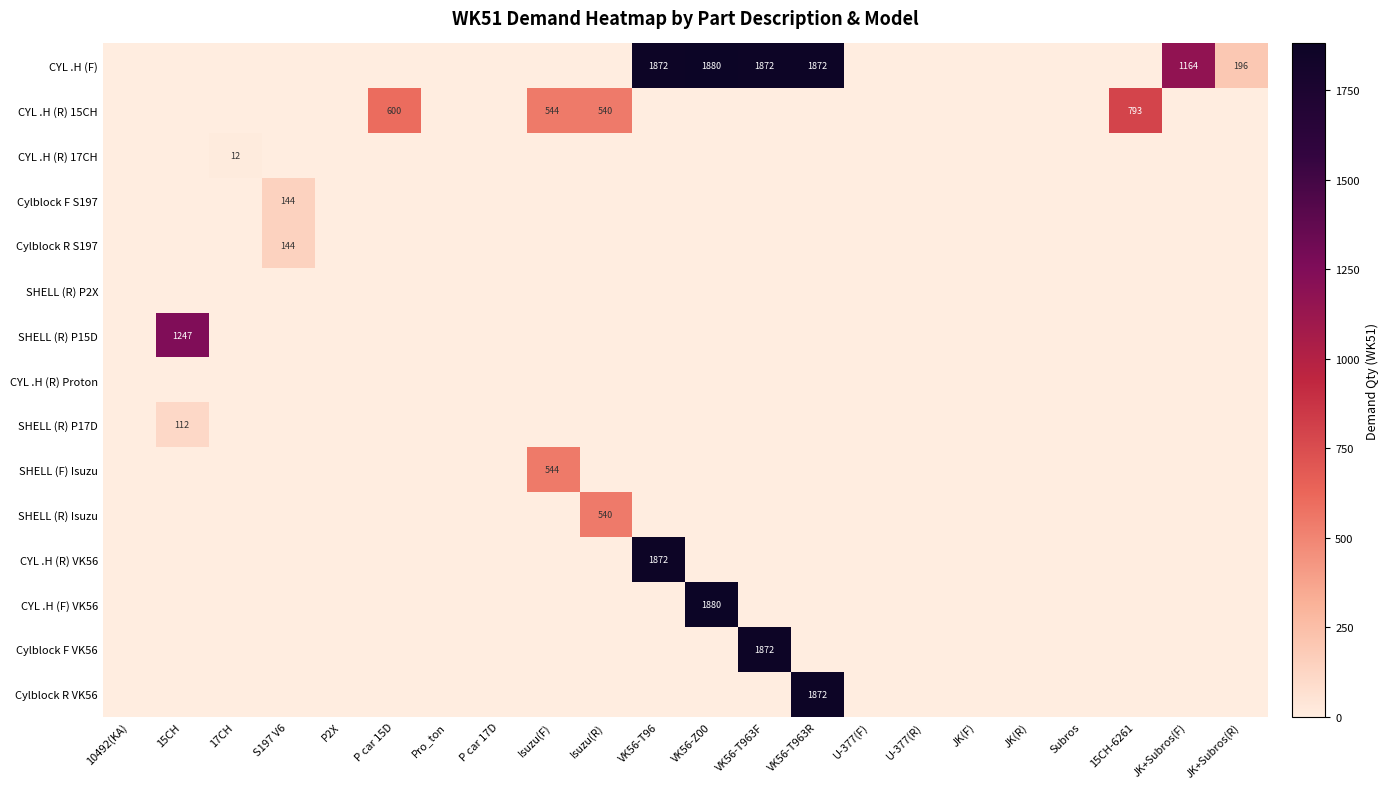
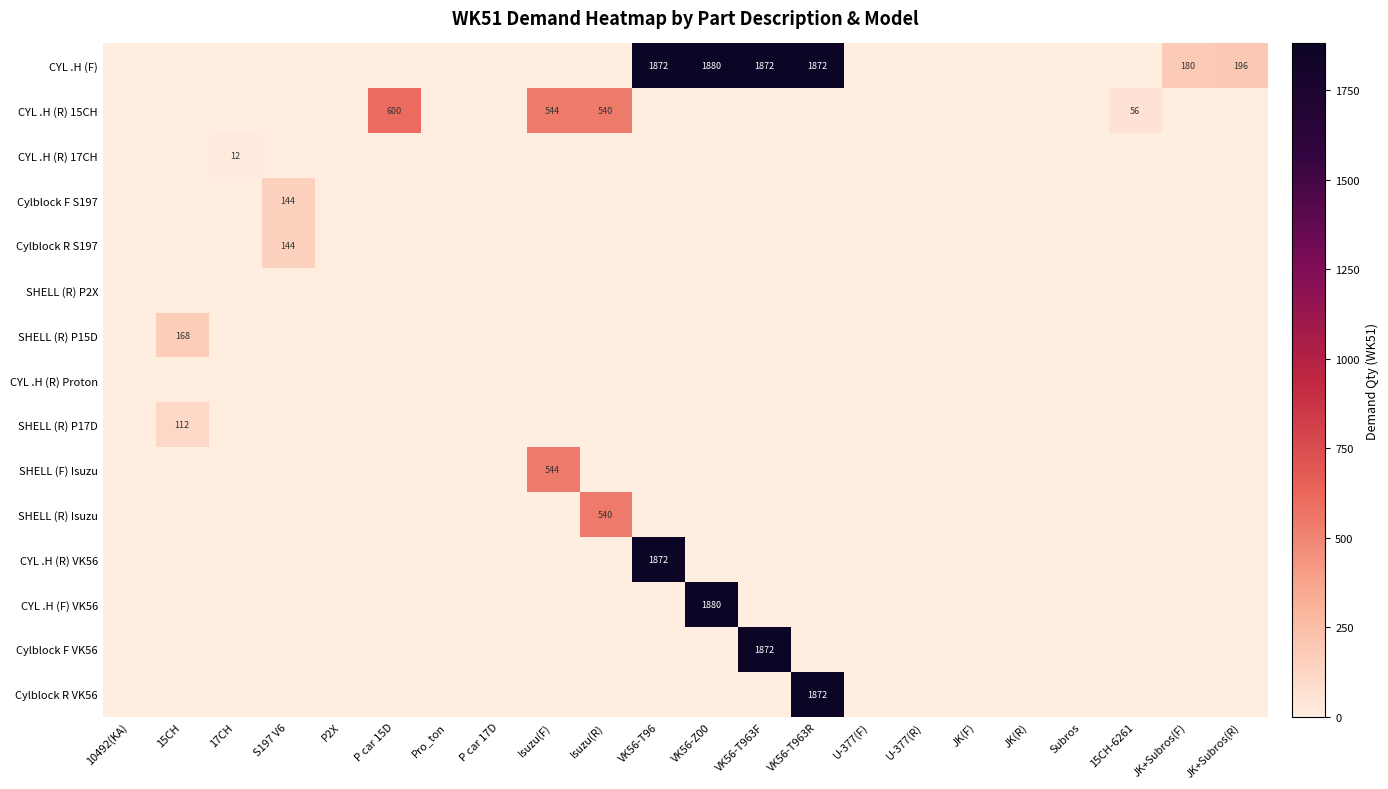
CYL .H (F), JK+Subros(F): 1164 -> 180
CYL .H (R) 15CH, 15CH-6261: 793 -> 56
SHELL (R) P15D, 15CH: 1247 -> 168
